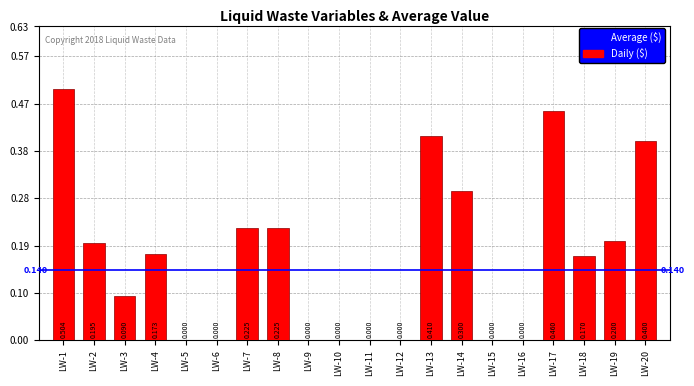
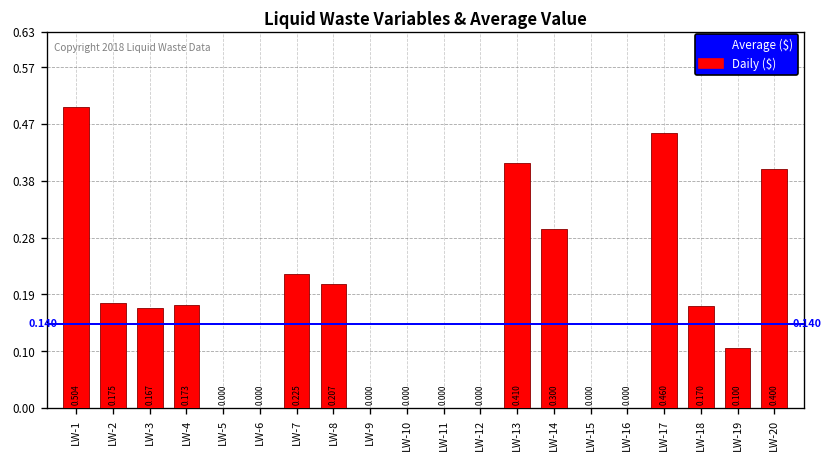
LW-2: 0.195 -> 0.175
LW-3: 0.090 -> 0.167
LW-8: 0.225 -> 0.207
LW-19: 0.200 -> 0.100
